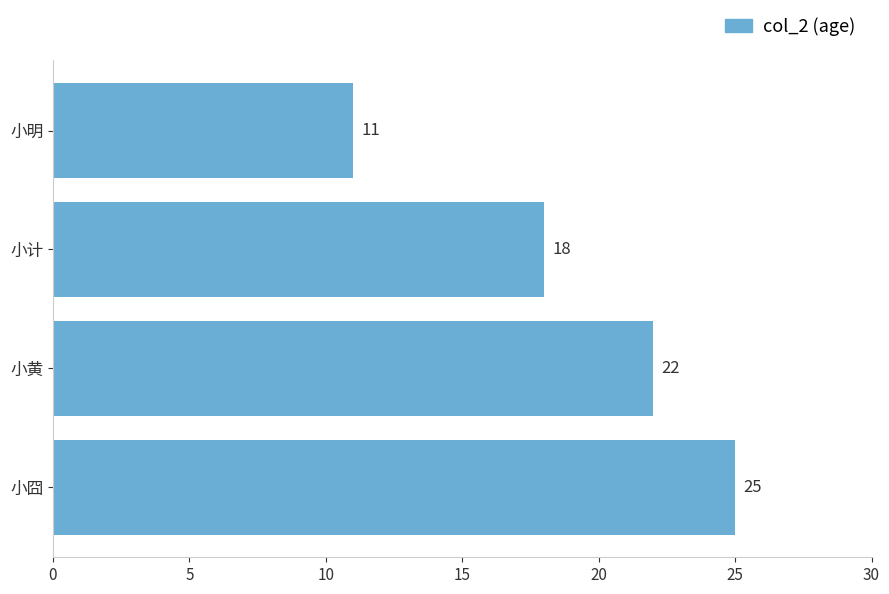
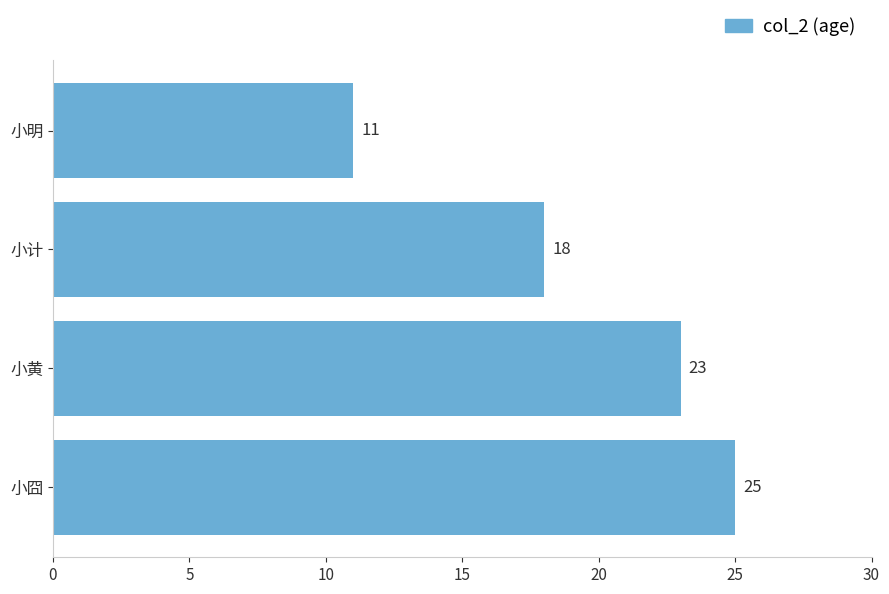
小黄: 22 -> 23
